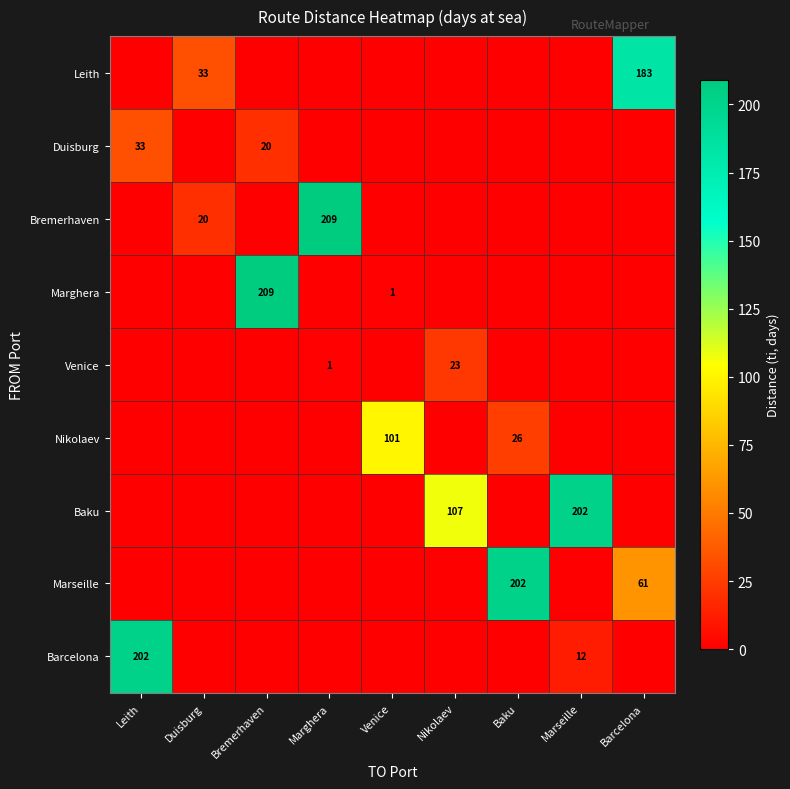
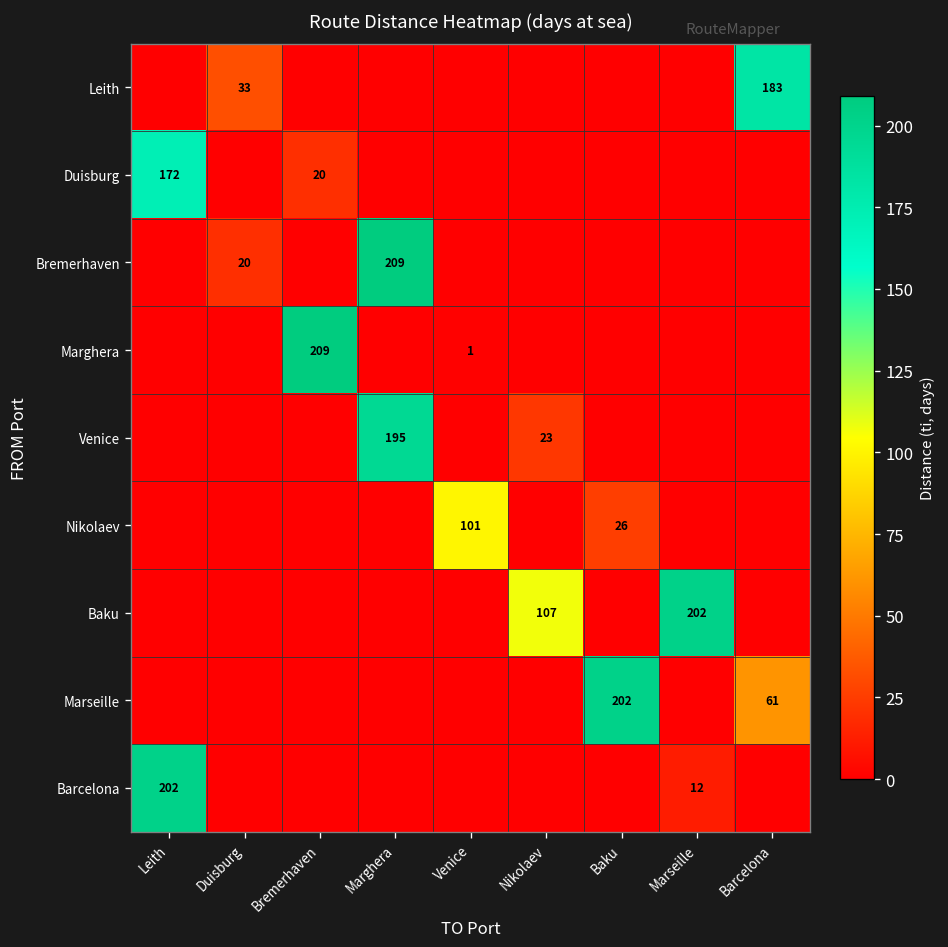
Duisburg, Leith: 33 -> 172
Venice, Marghera: 1 -> 195
